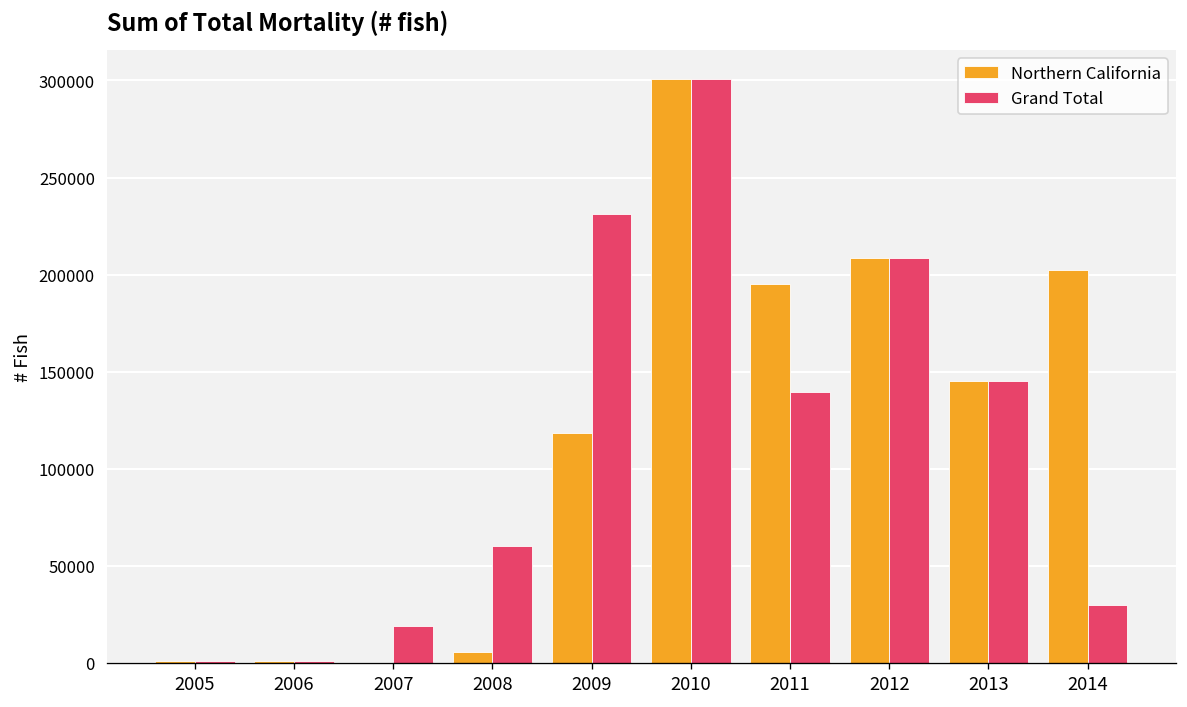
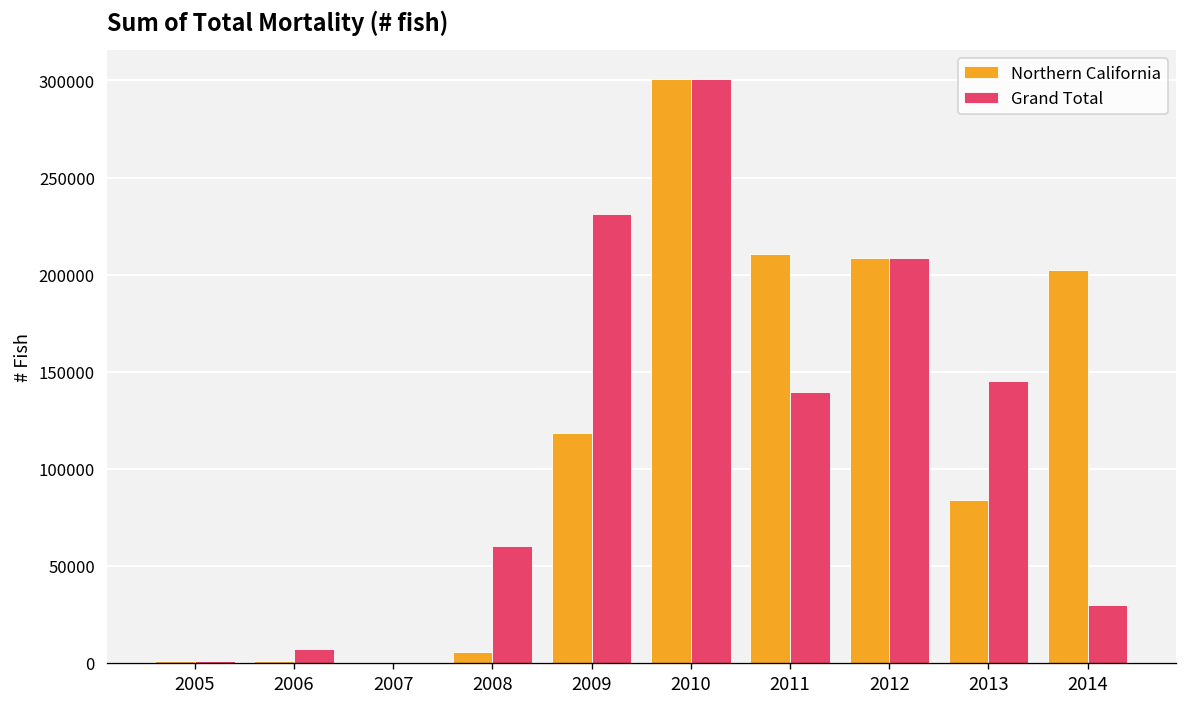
Grand Total, 2006: 1000 -> 7000
Grand Total, 2007: 19000 -> 0
Northern California, 2011: 195000 -> 211000
Northern California, 2013: 145000 -> 84000
